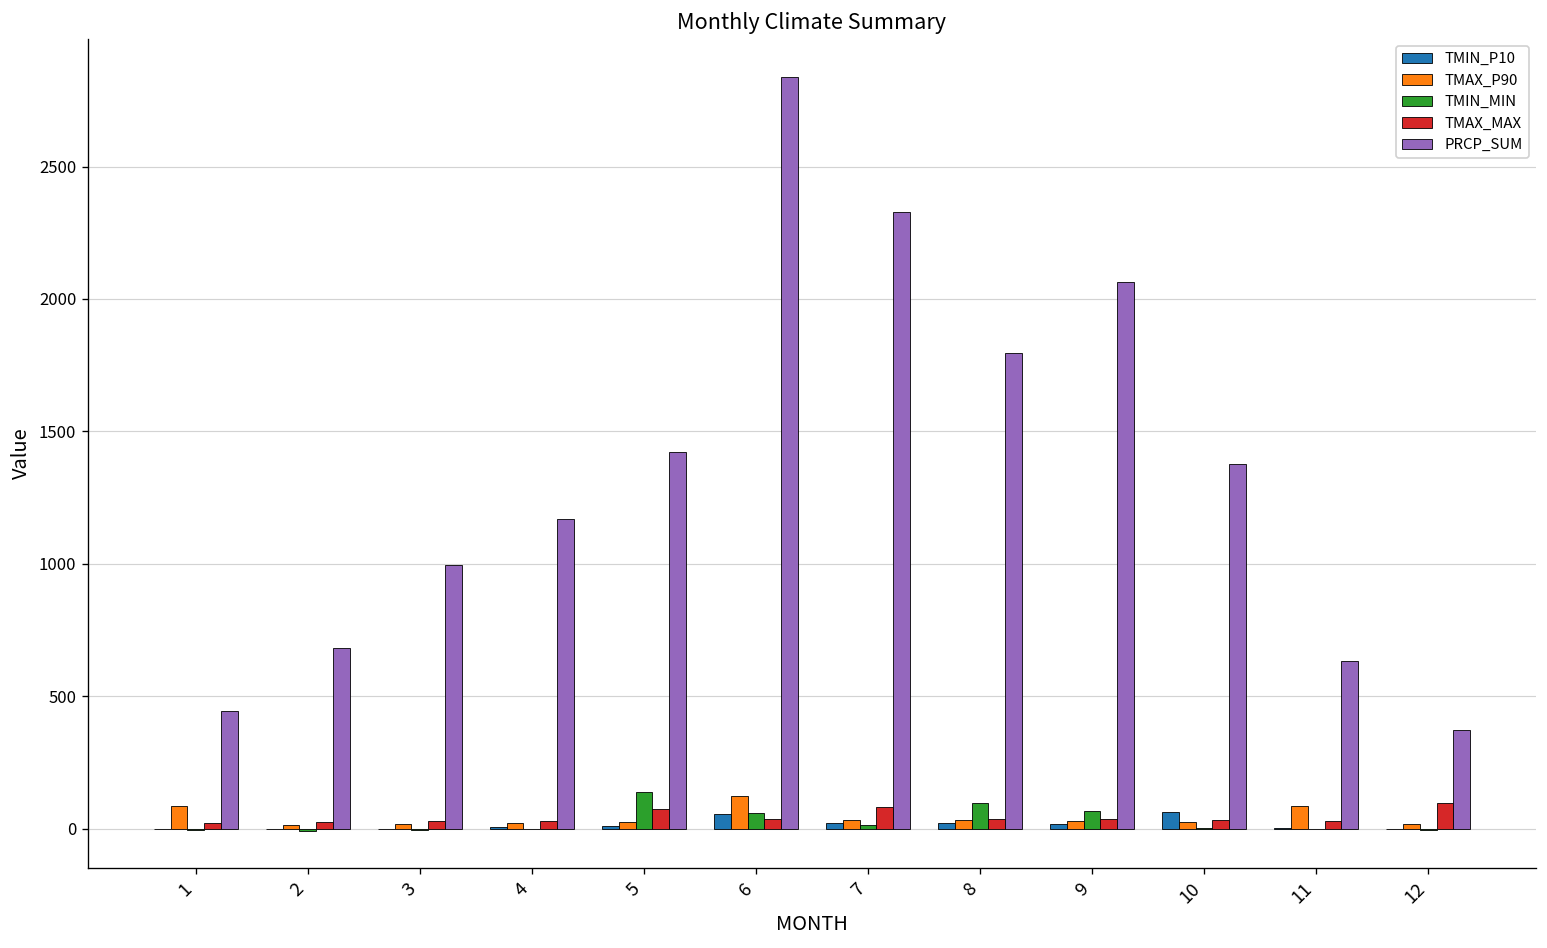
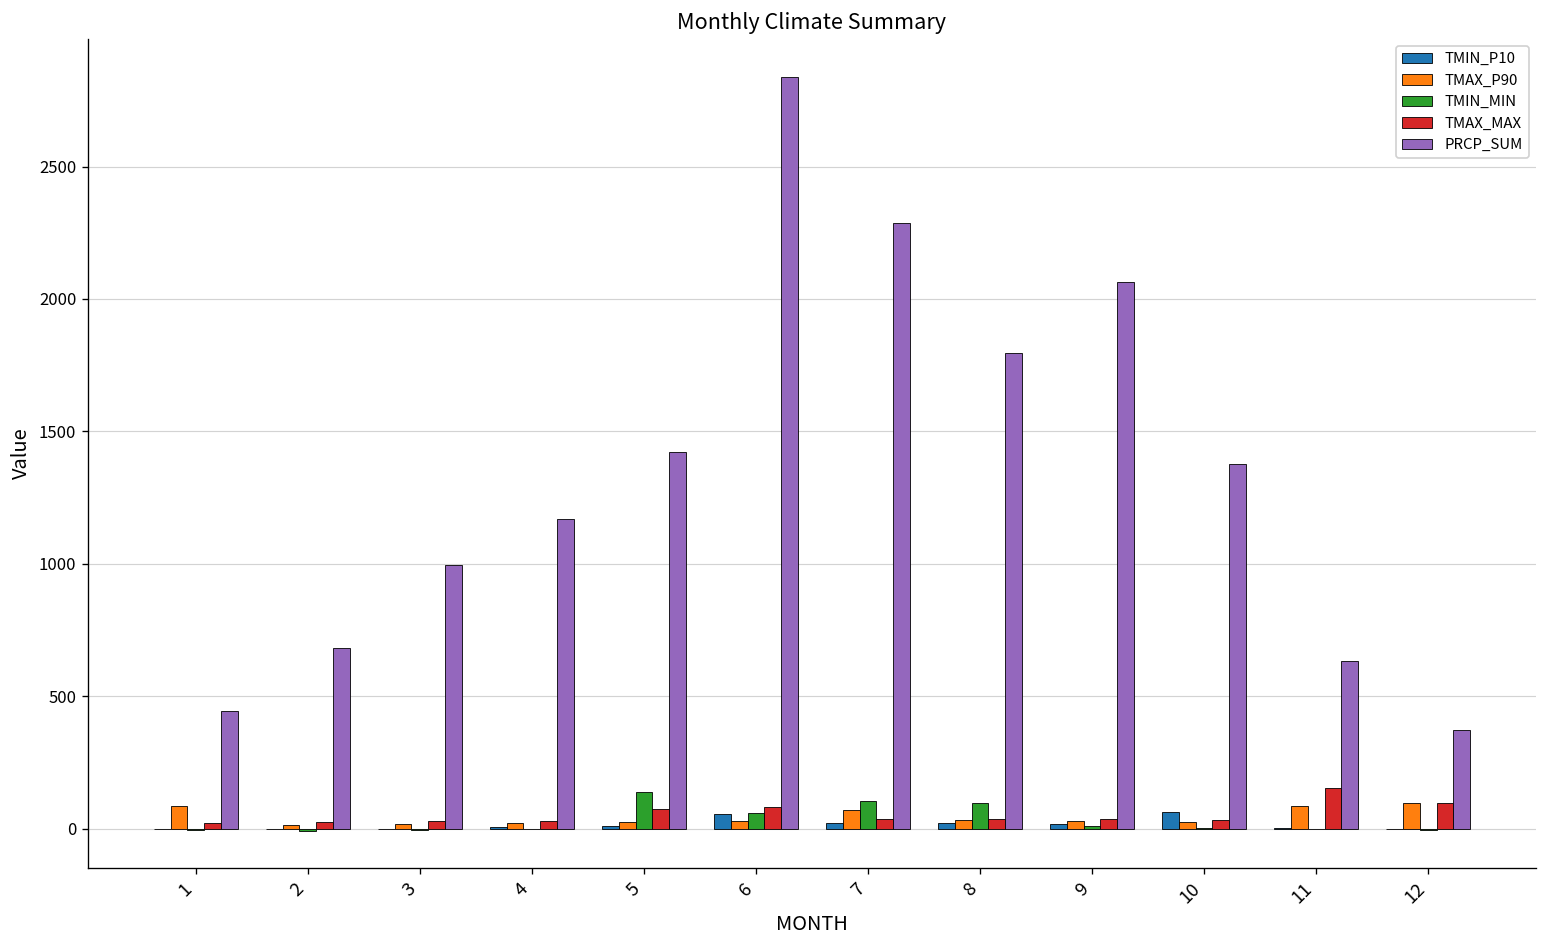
TMAX_P90, 6: 120 -> 30
TMAX_MAX, 6: 40 -> 80
TMAX_P90, 7: 30 -> 70
TMIN_MIN, 7: 20 -> 110
TMAX_MAX, 7: 80 -> 40
PRCP_SUM, 7: 2330 -> 2290
TMIN_MIN, 9: 70 -> 10
TMAX_MAX, 11: 30 -> 150
TMAX_P90, 12: 20 -> 100
